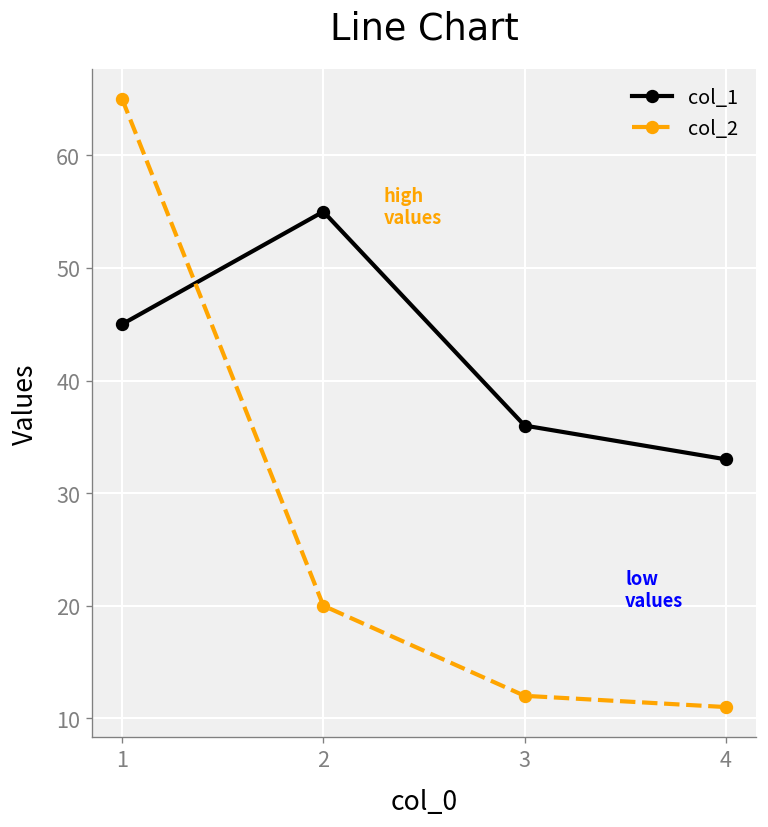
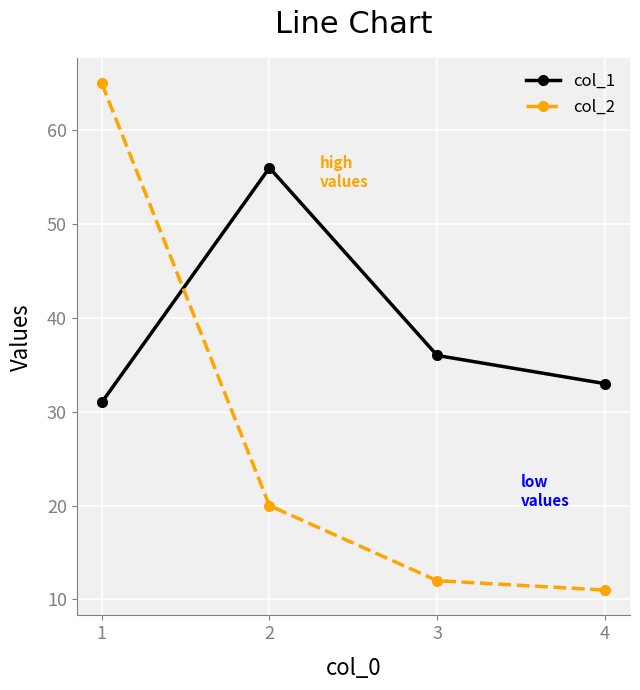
col_1, 1: 45 -> 31
col_1, 2: 55 -> 56
